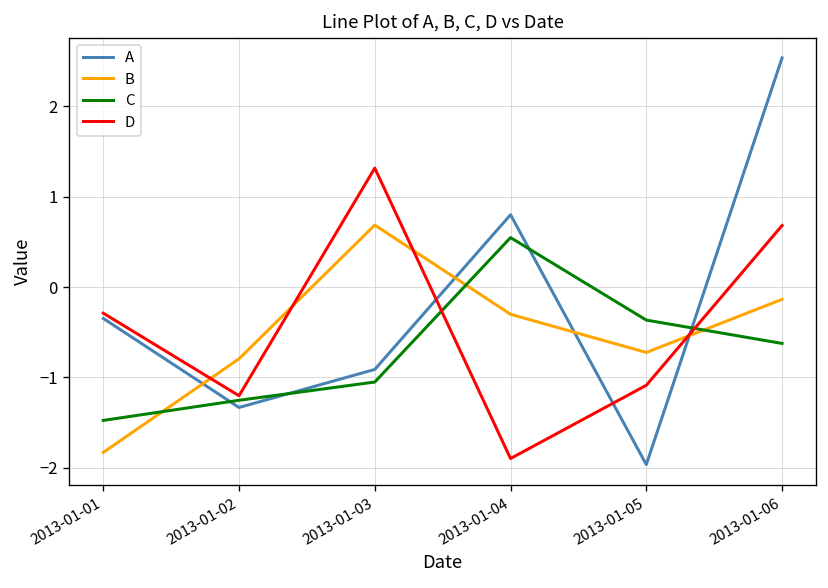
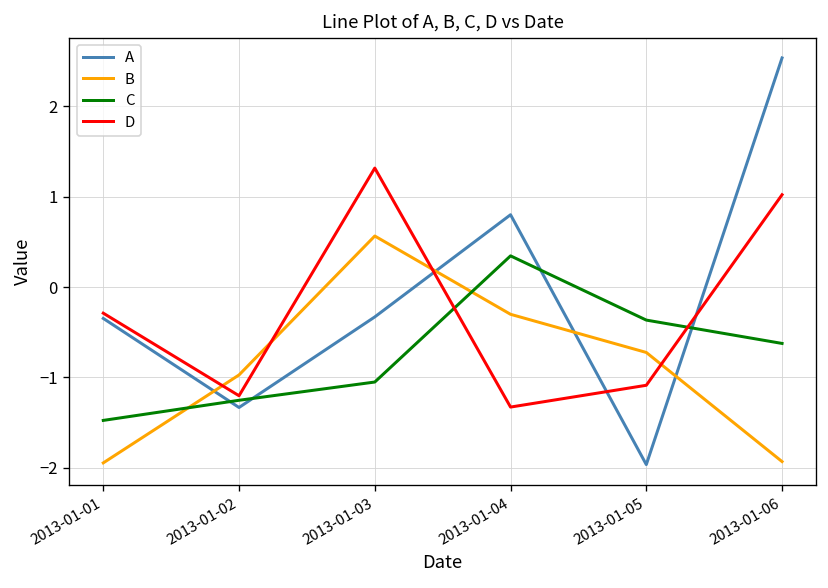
B, 2013-01-01: -1.8 -> -1.9
B, 2013-01-02: -0.8 -> -1.0
A, 2013-01-03: -0.9 -> -0.3
B, 2013-01-03: 0.7 -> 0.6
C, 2013-01-04: 0.5 -> 0.3
D, 2013-01-04: -1.9 -> -1.3
B, 2013-01-06: -0.1 -> -1.9
D, 2013-01-06: 0.7 -> 1.0
